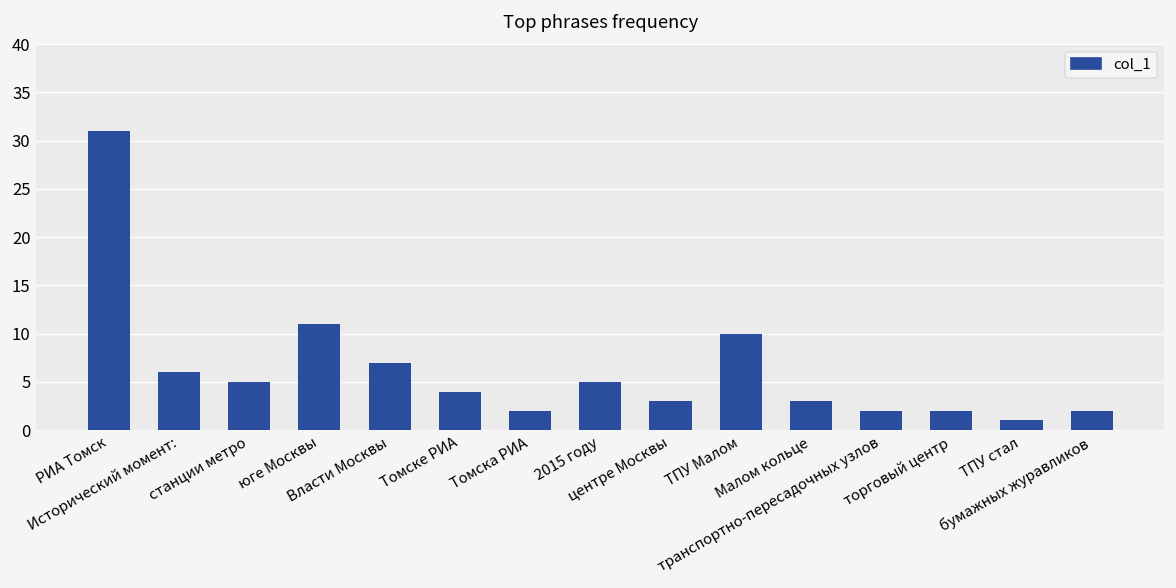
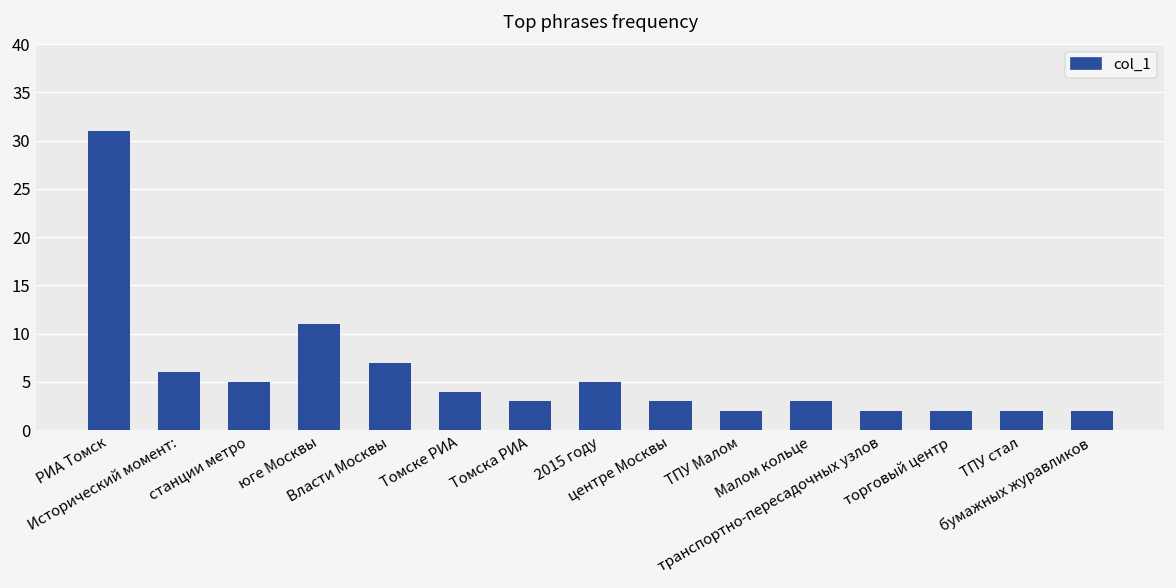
Томска РИА: 2 -> 3
ТПУ Малом: 10 -> 2
ТПУ стал: 1 -> 2
